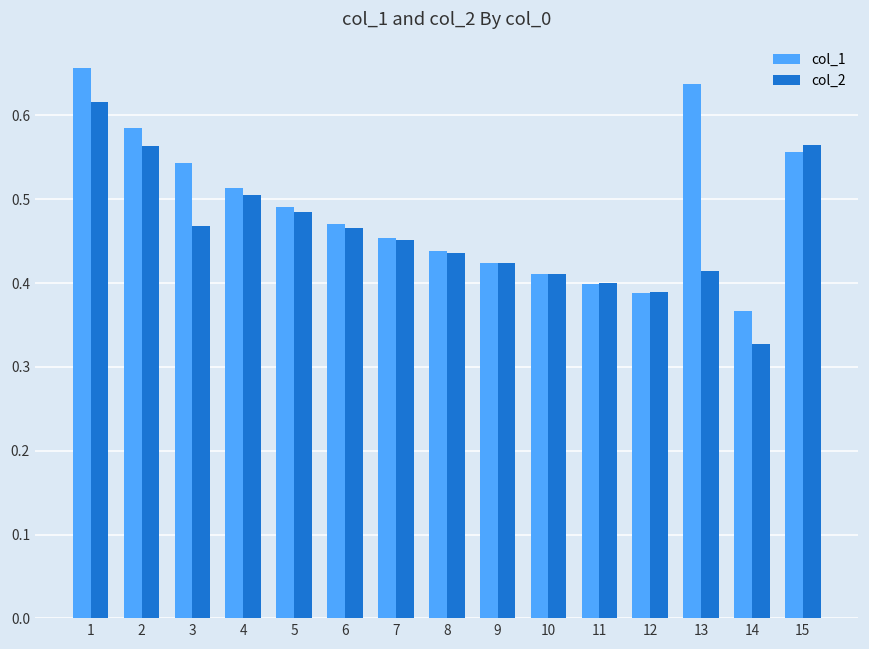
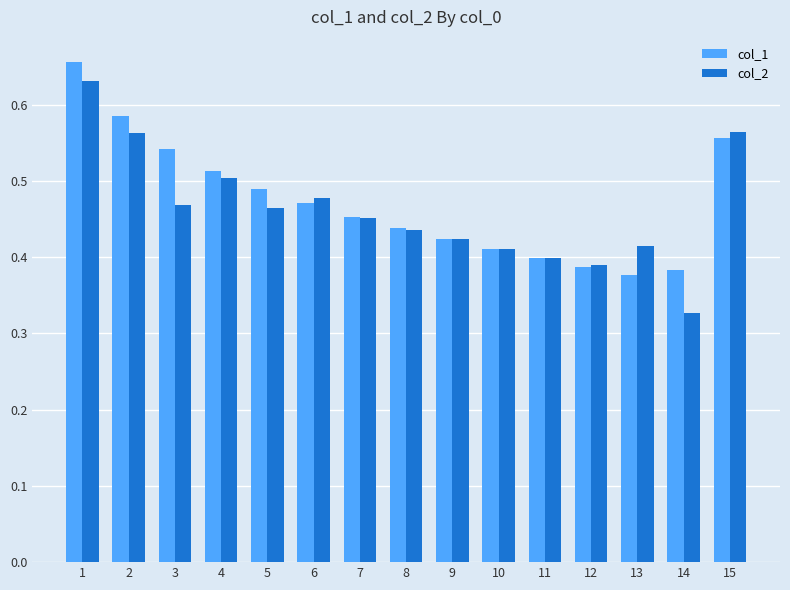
col_2, 1: 0.62 -> 0.63
col_2, 5: 0.48 -> 0.46
col_2, 6: 0.47 -> 0.48
col_1, 13: 0.64 -> 0.38
col_1, 14: 0.37 -> 0.38
